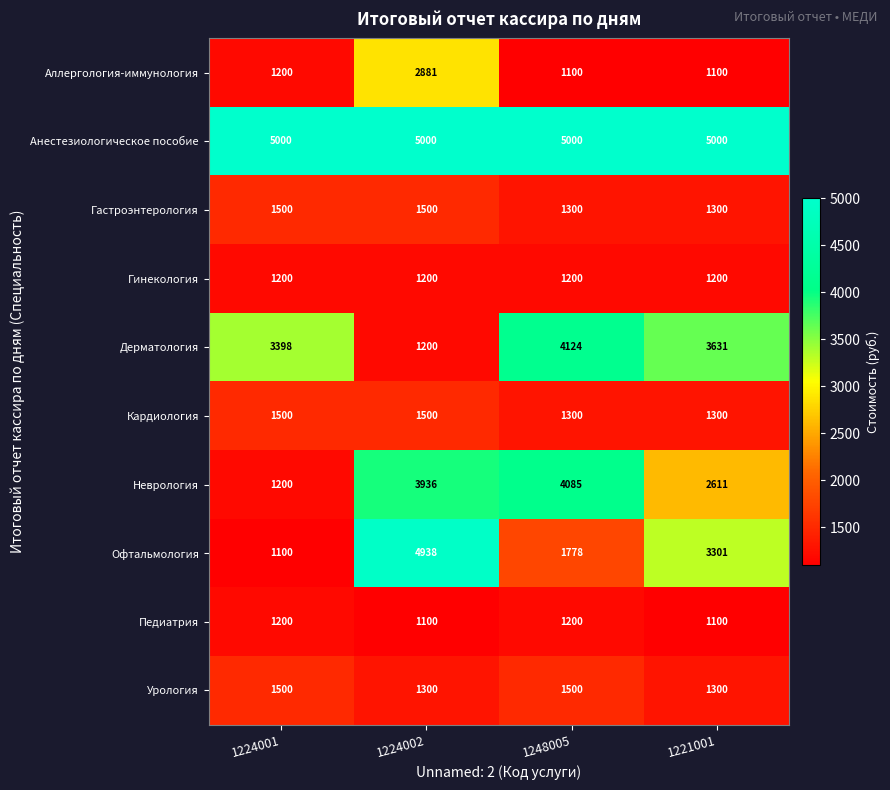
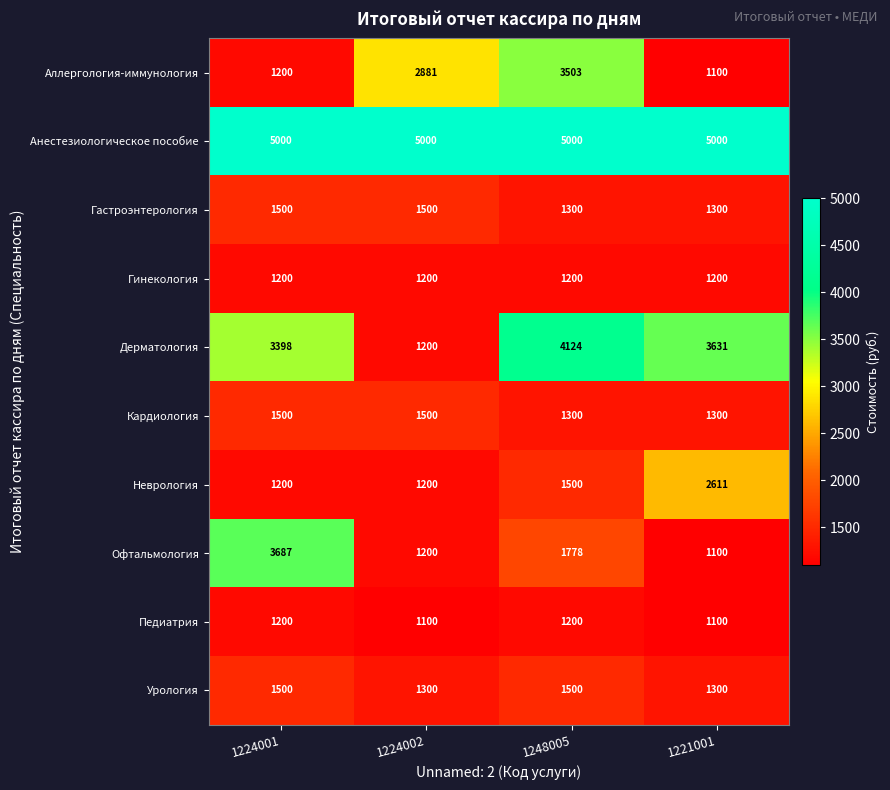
Аллергология-иммунология, 1248005: 1100 -> 3503
Неврология, 1224002: 3936 -> 1200
Неврология, 1248005: 4085 -> 1500
Офтальмология, 1224001: 1100 -> 3687
Офтальмология, 1224002: 4938 -> 1200
Офтальмология, 1221001: 3301 -> 1100
